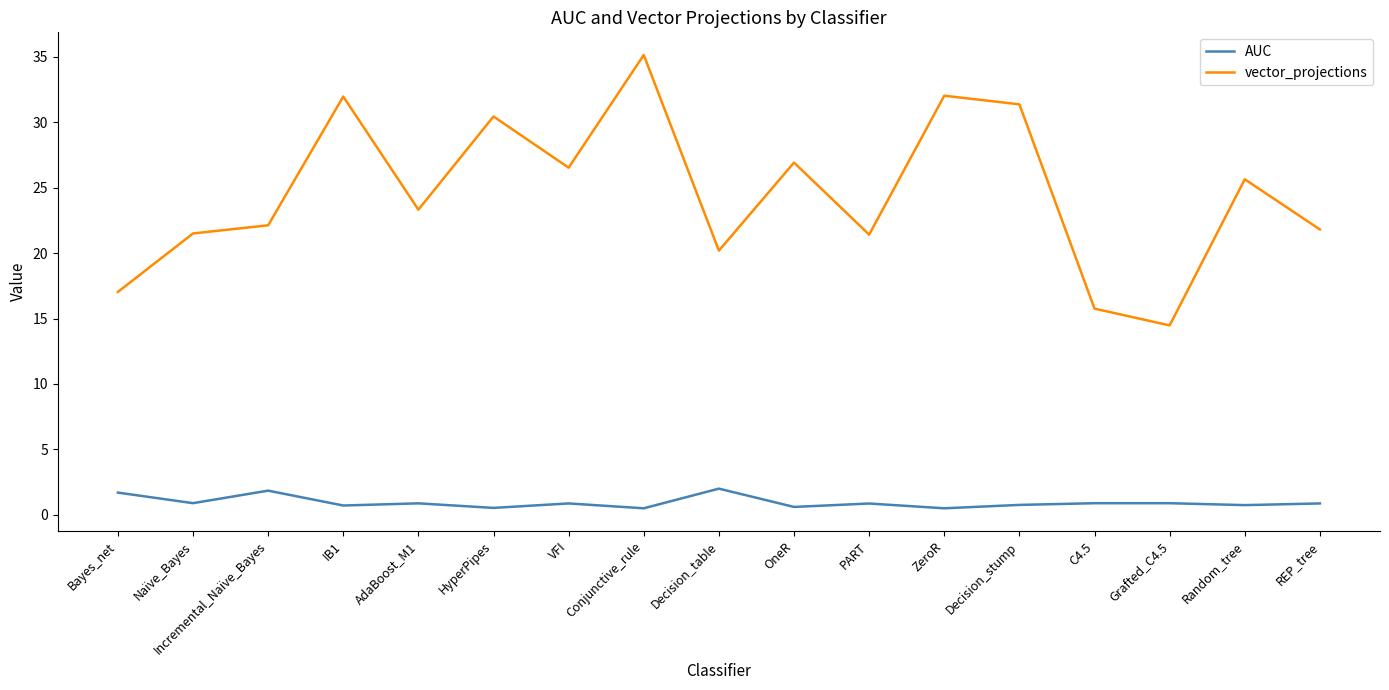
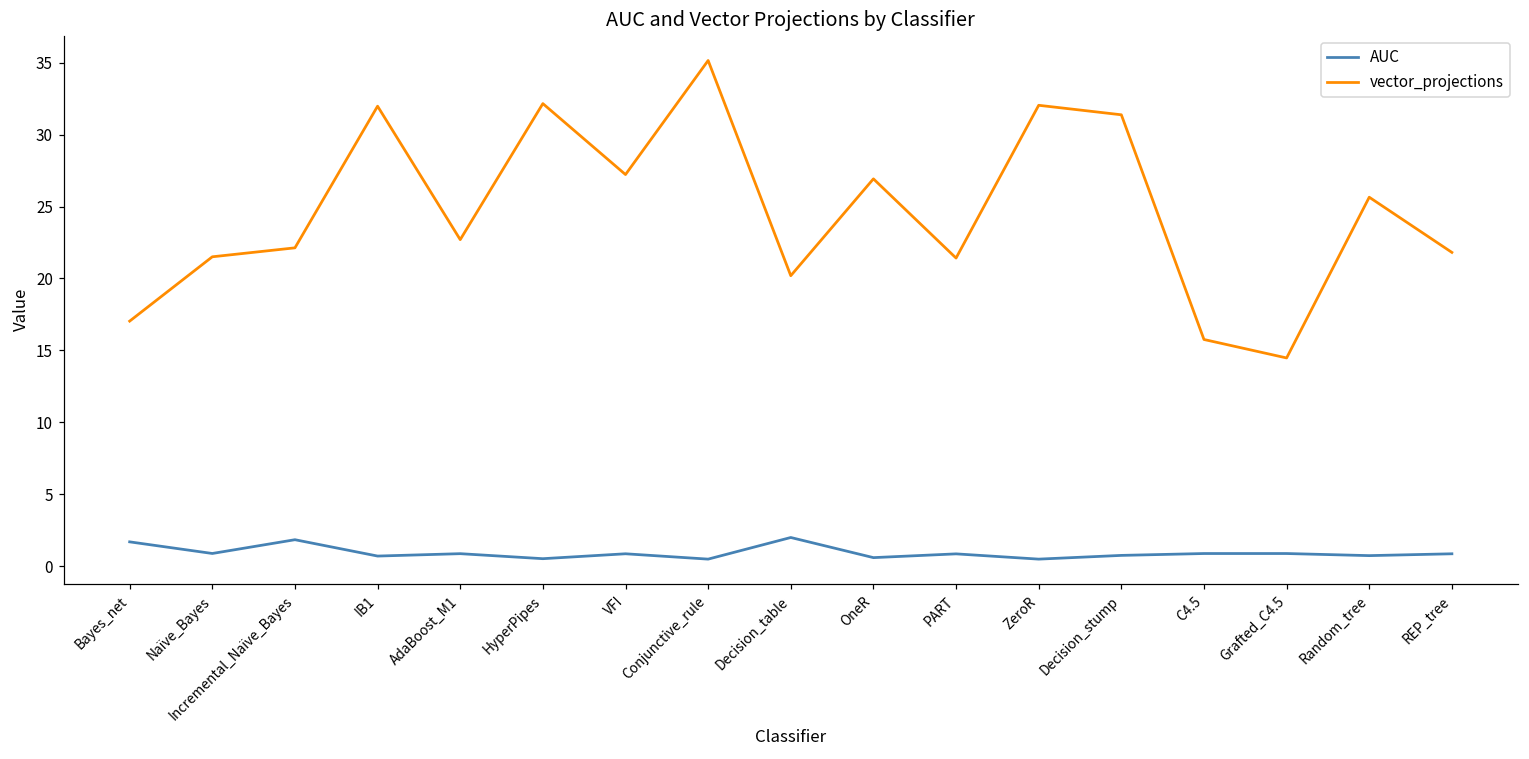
vector_projections, AdaBoost_M1: 23.3 -> 22.7
vector_projections, HyperPipes: 30.4 -> 32.2
vector_projections, VFI: 26.5 -> 27.2
